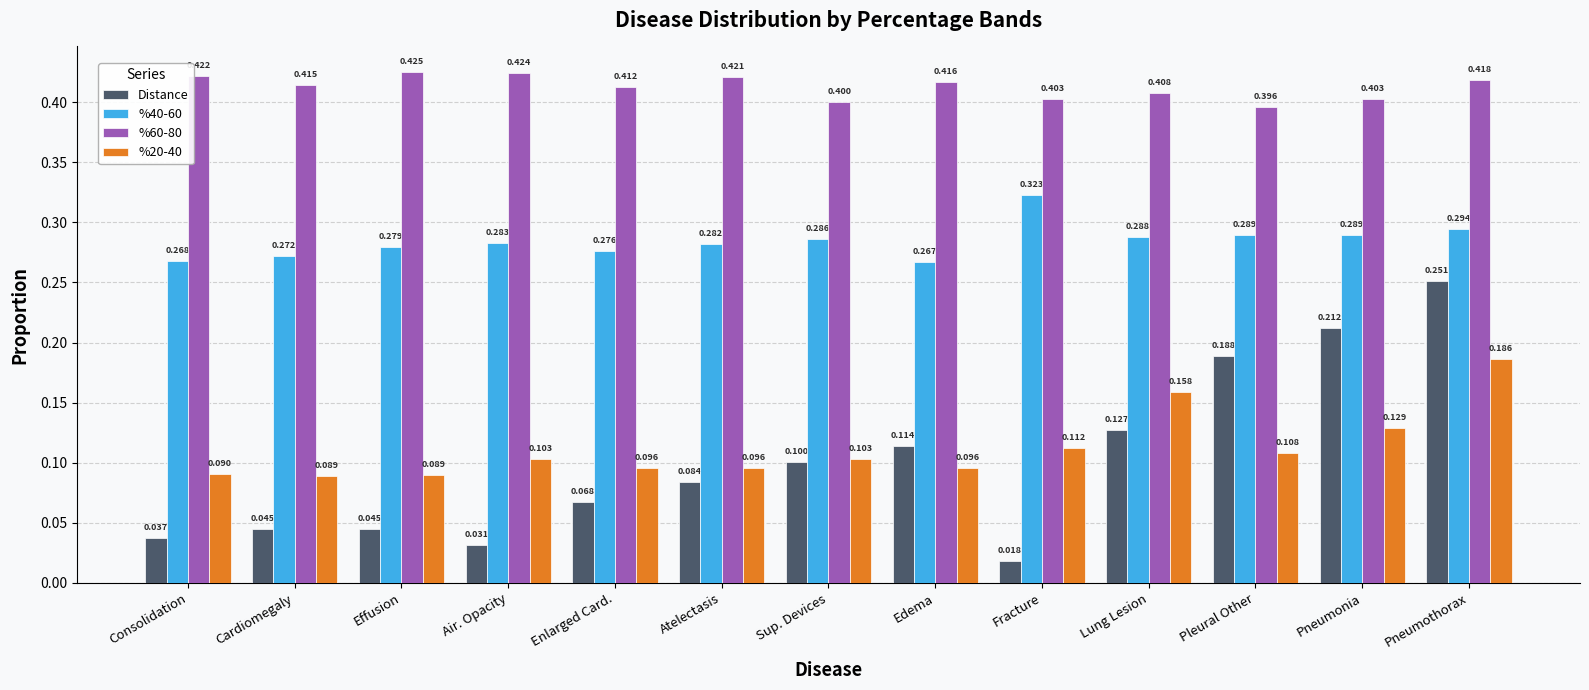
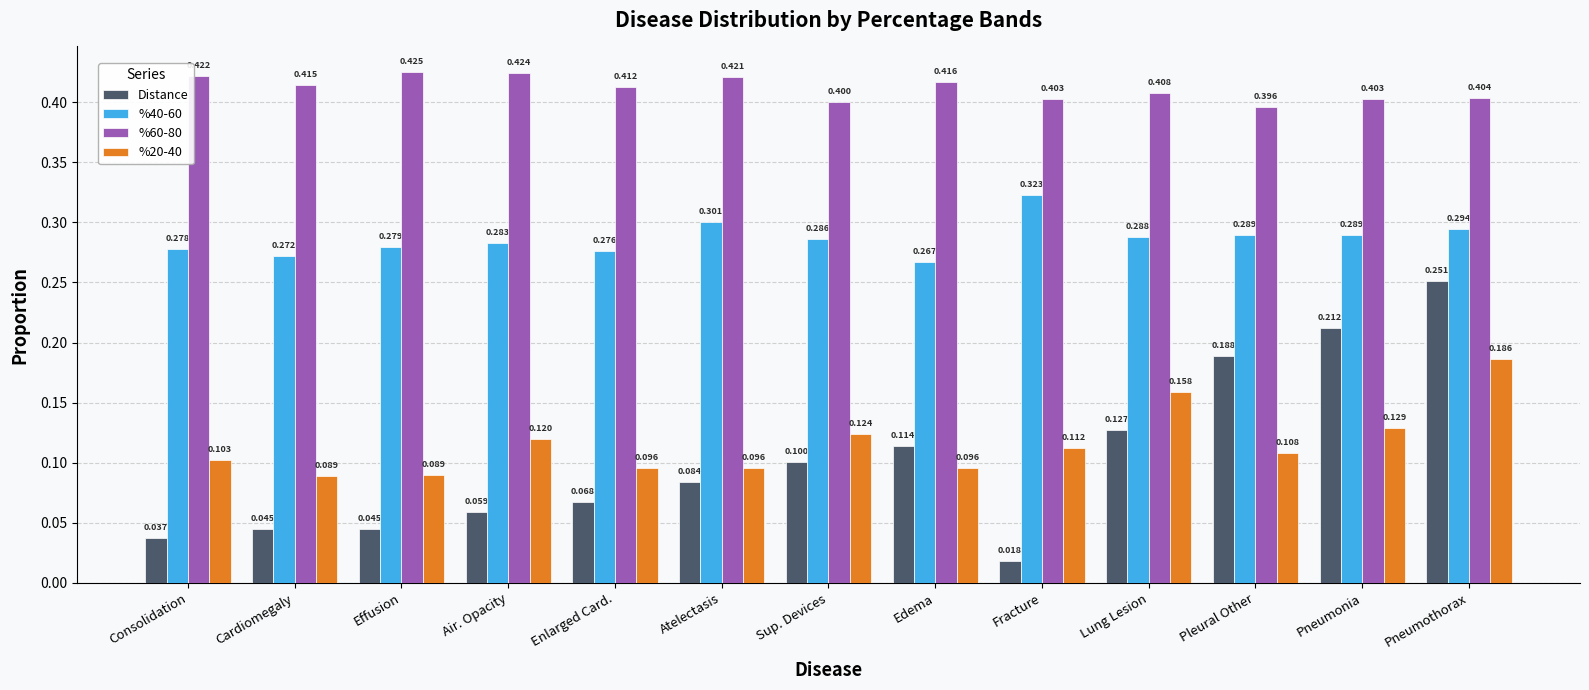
%40-60, Consolidation: 0.268 -> 0.278
%20-40, Consolidation: 0.090 -> 0.103
Distance, Air. Opacity: 0.031 -> 0.059
%20-40, Air. Opacity: 0.103 -> 0.120
%40-60, Atelectasis: 0.282 -> 0.301
%20-40, Sup. Devices: 0.103 -> 0.124
%60-80, Pneumothorax: 0.418 -> 0.404
